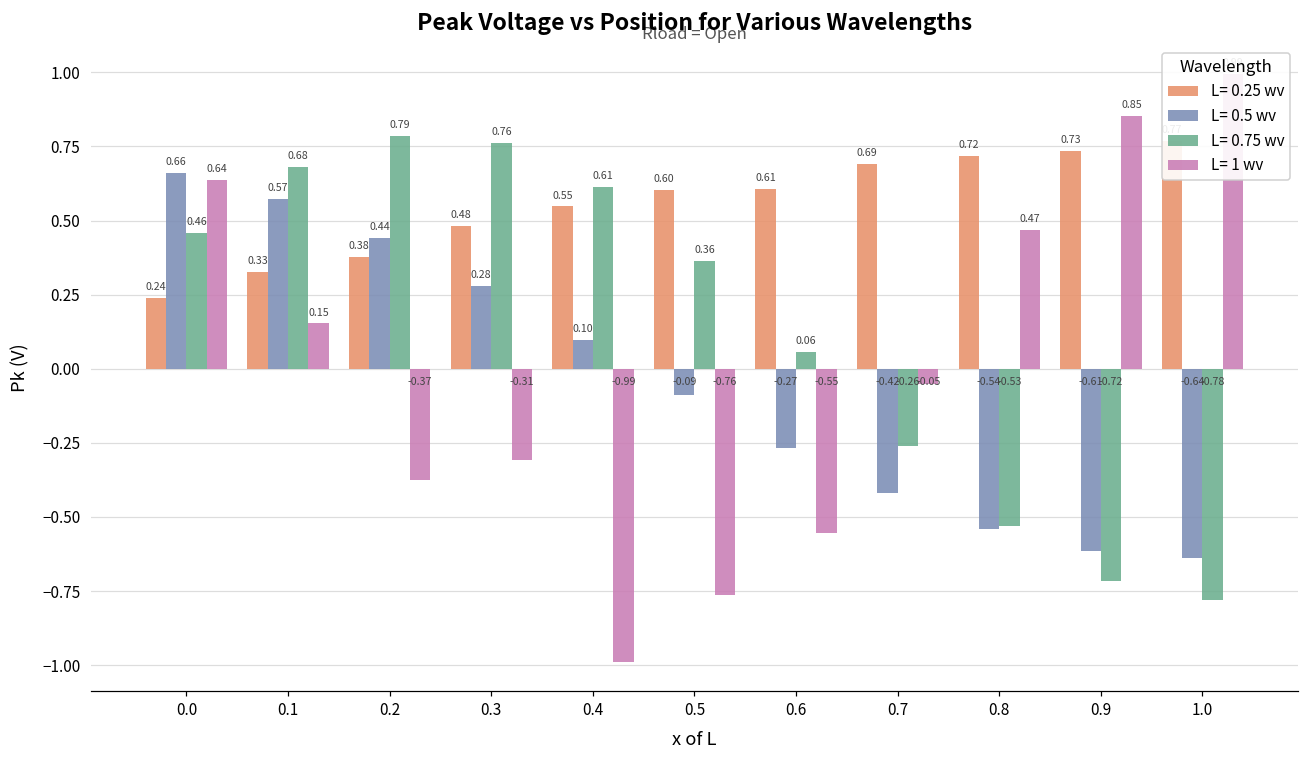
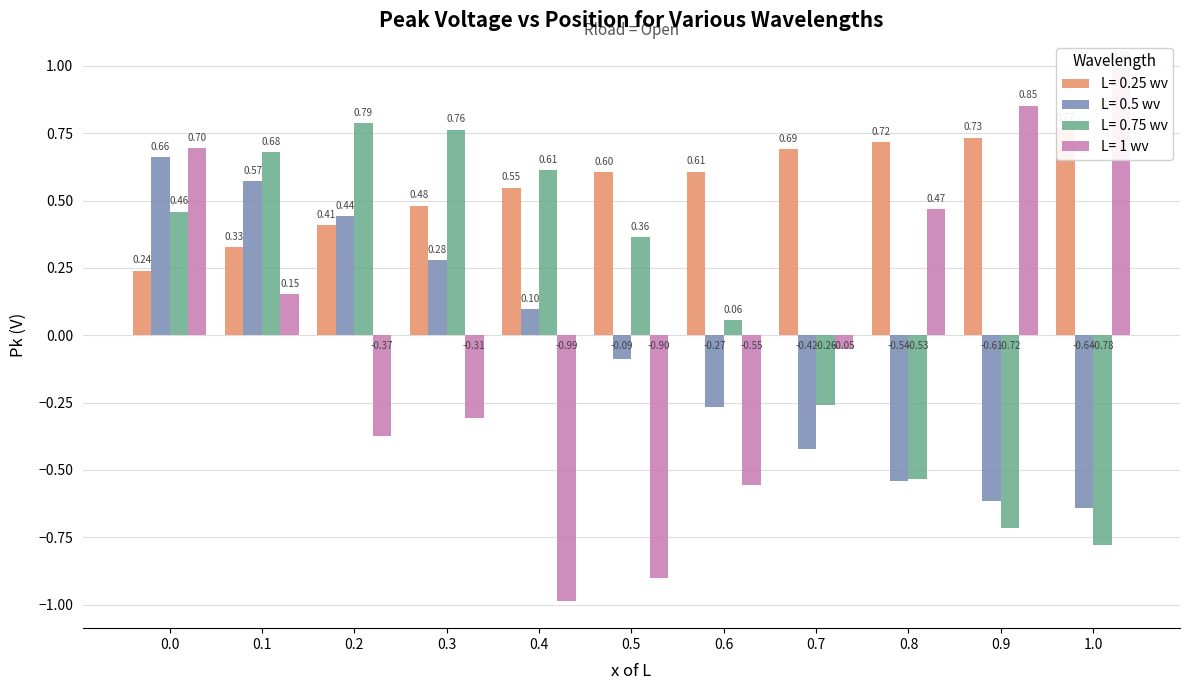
L= 1 wv, 0.0: 0.64 -> 0.70
L= 0.25 wv, 0.2: 0.38 -> 0.41
L= 1 wv, 0.5: -0.76 -> -0.90
